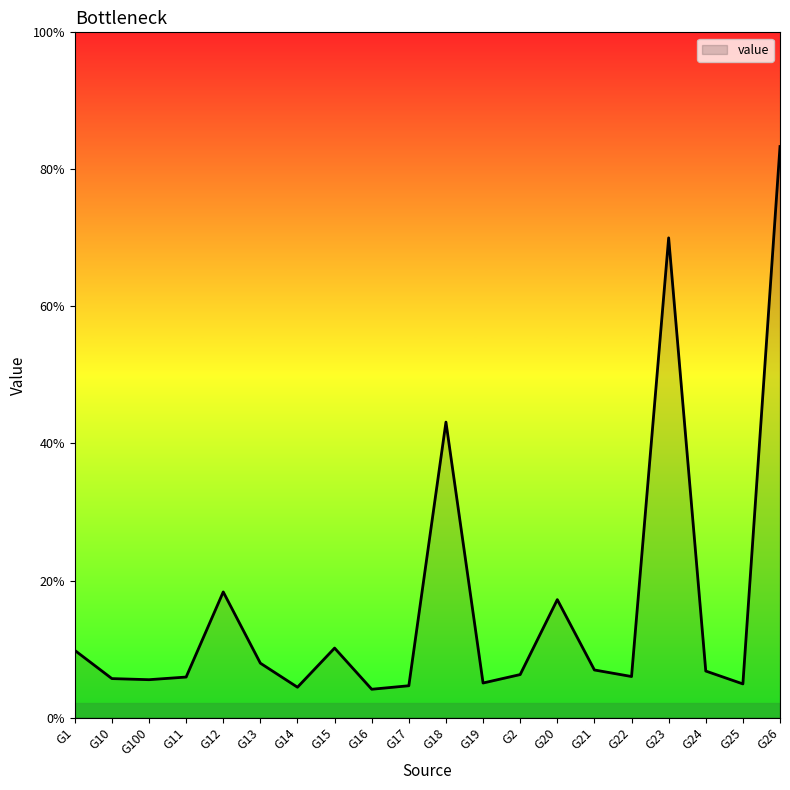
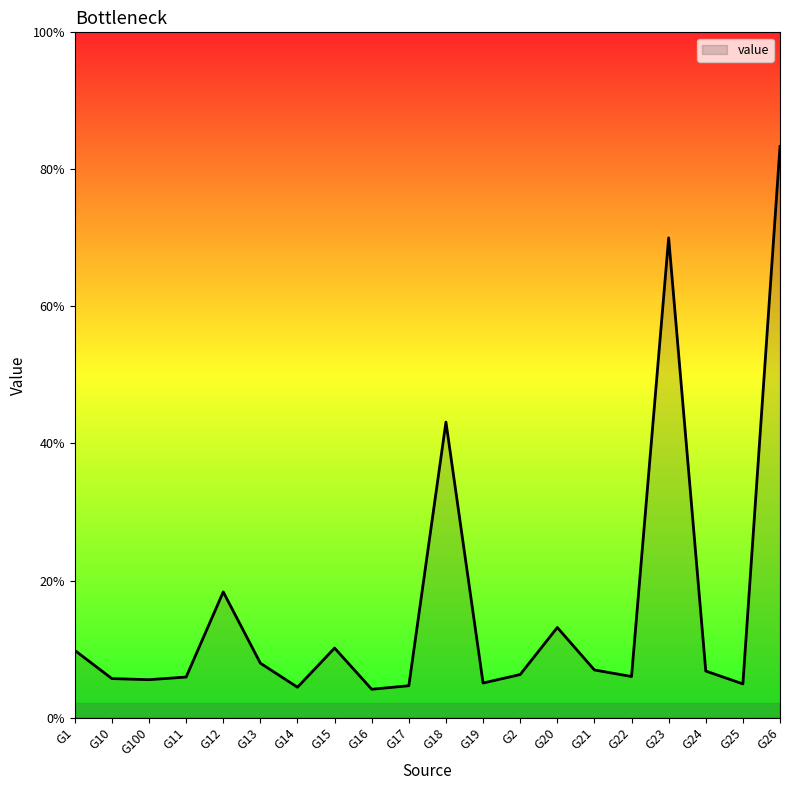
G20: 17% -> 13%
